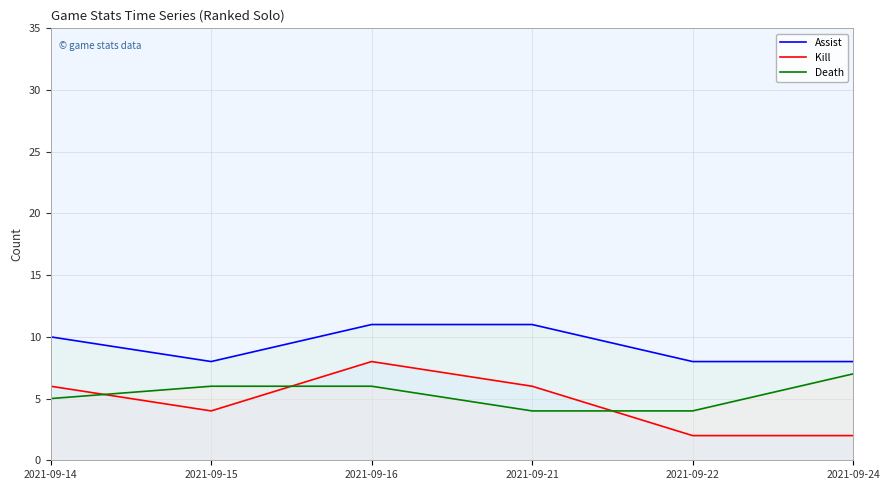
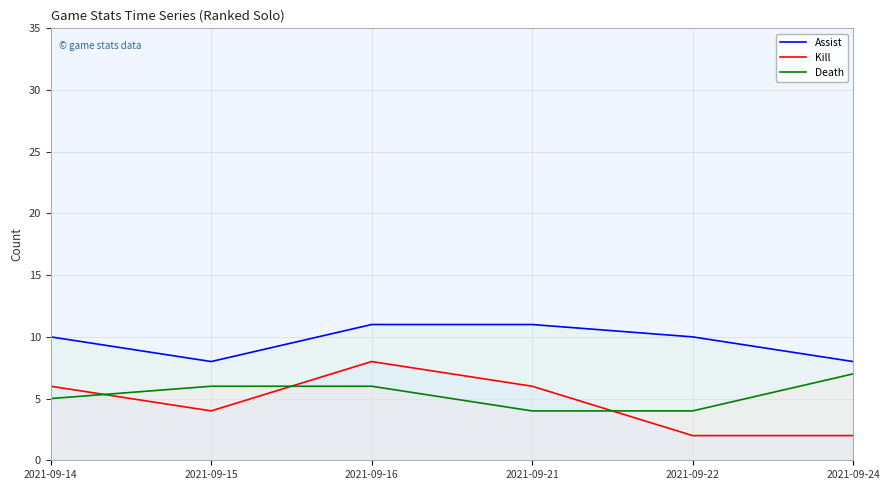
Assist, 2021-09-22: 8 -> 10
